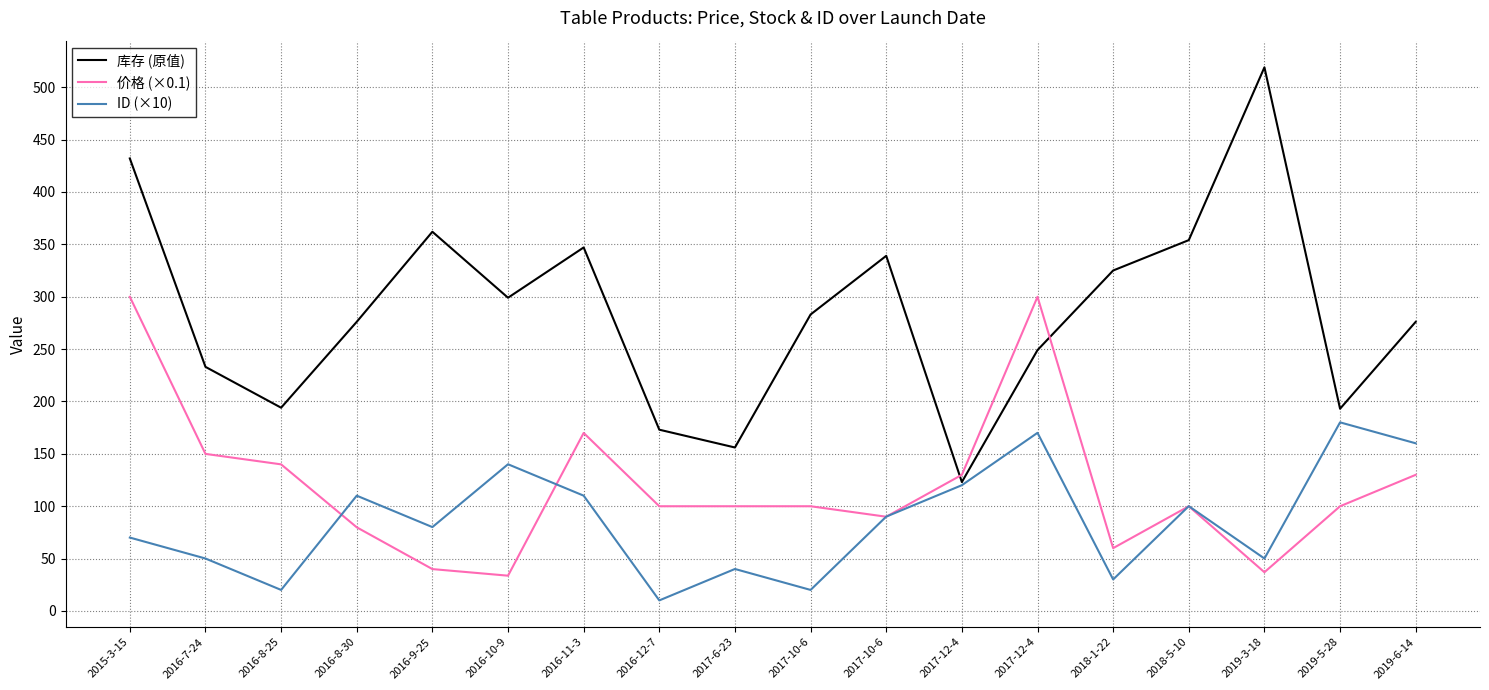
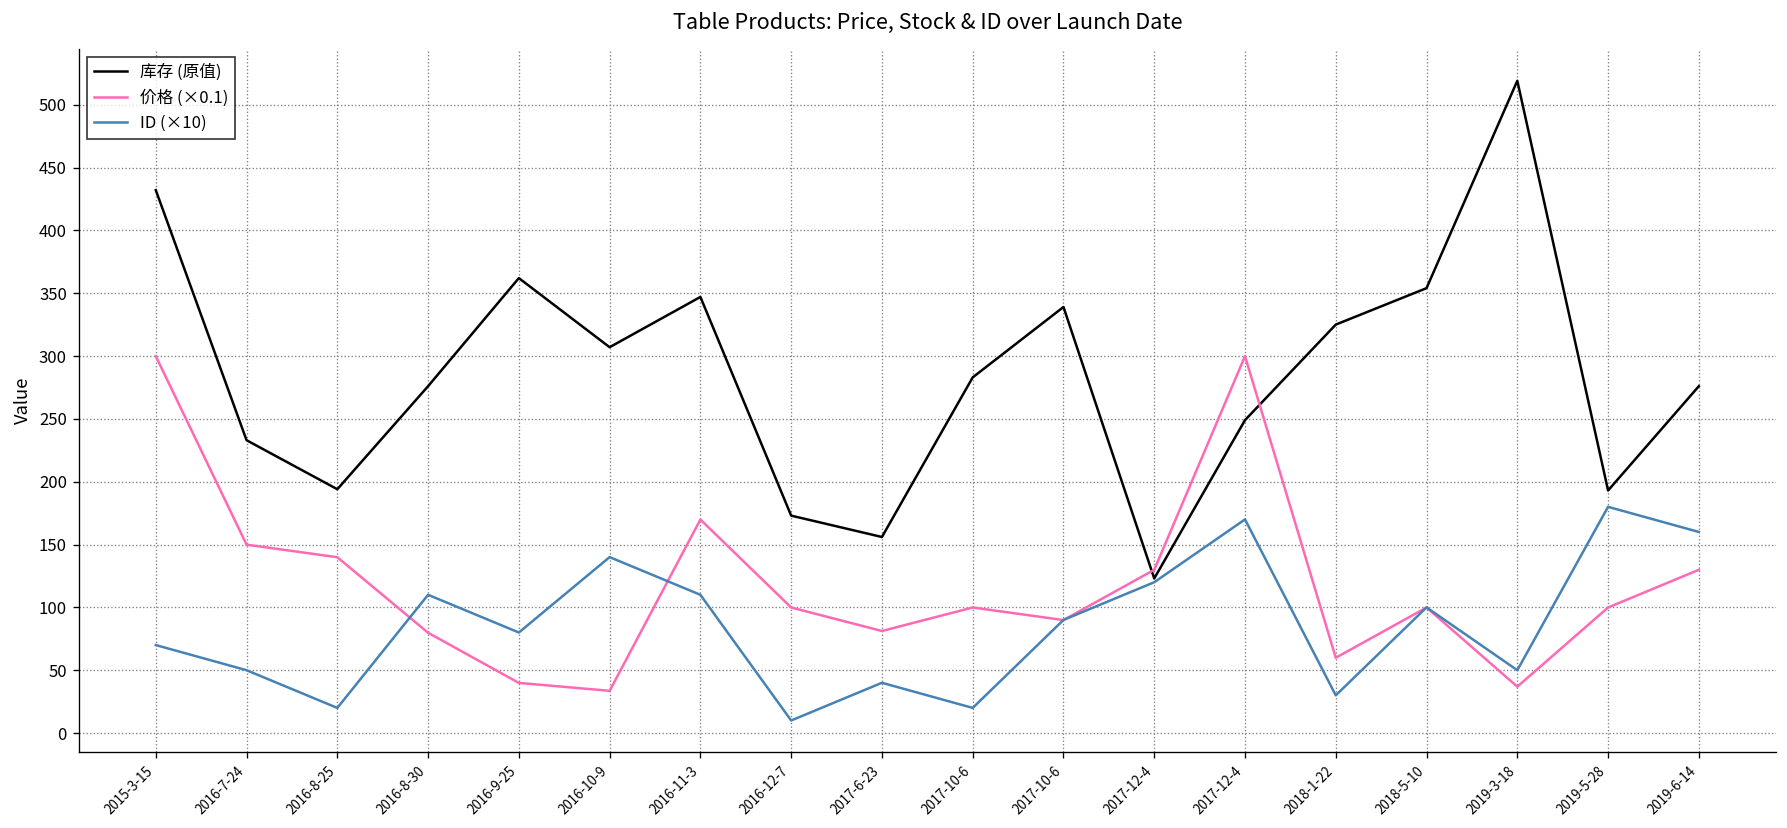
库存 (原值), 2016-10-9: 299 -> 307
价格 (×0.1), 2017-6-23: 100 -> 81
